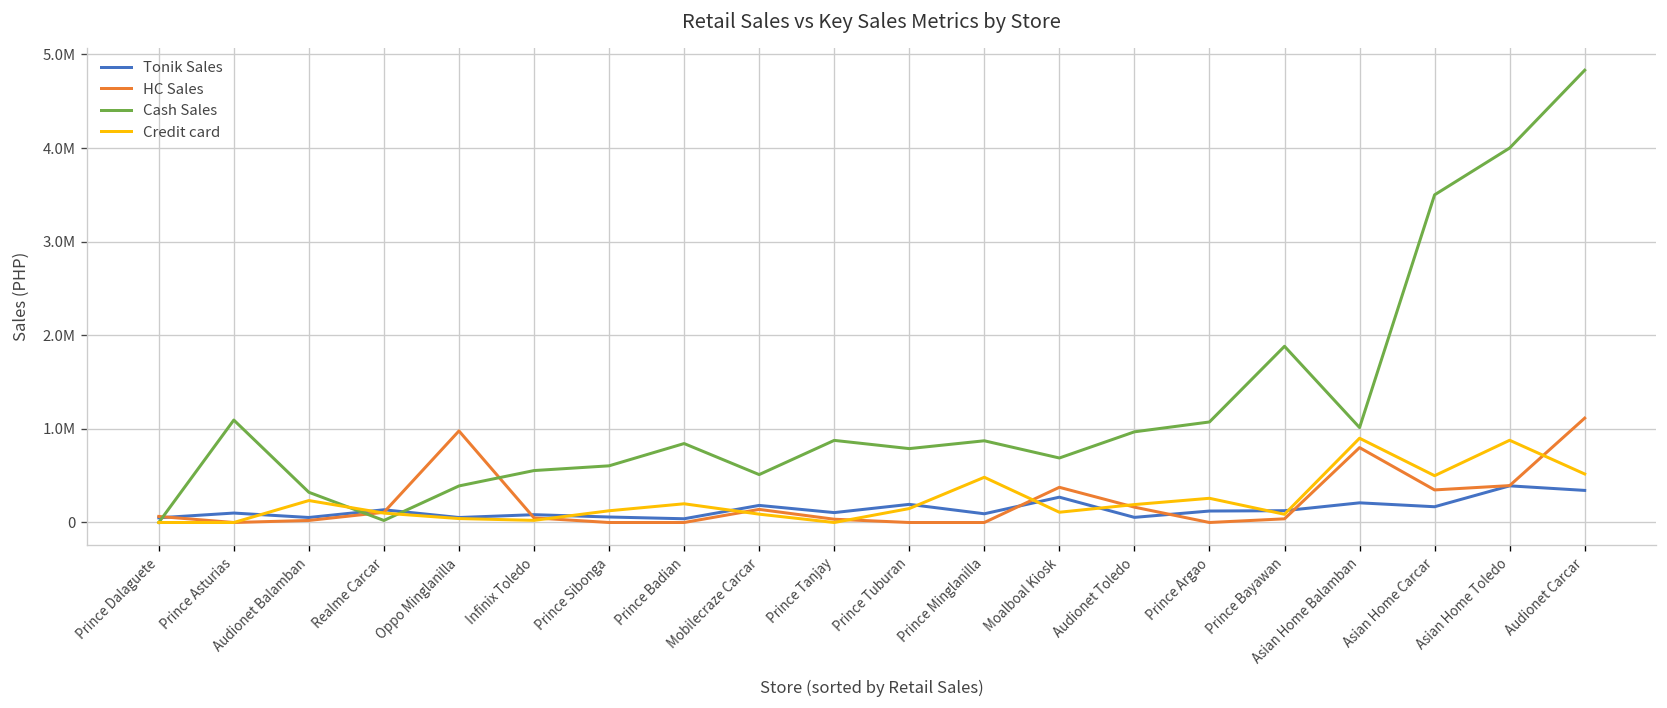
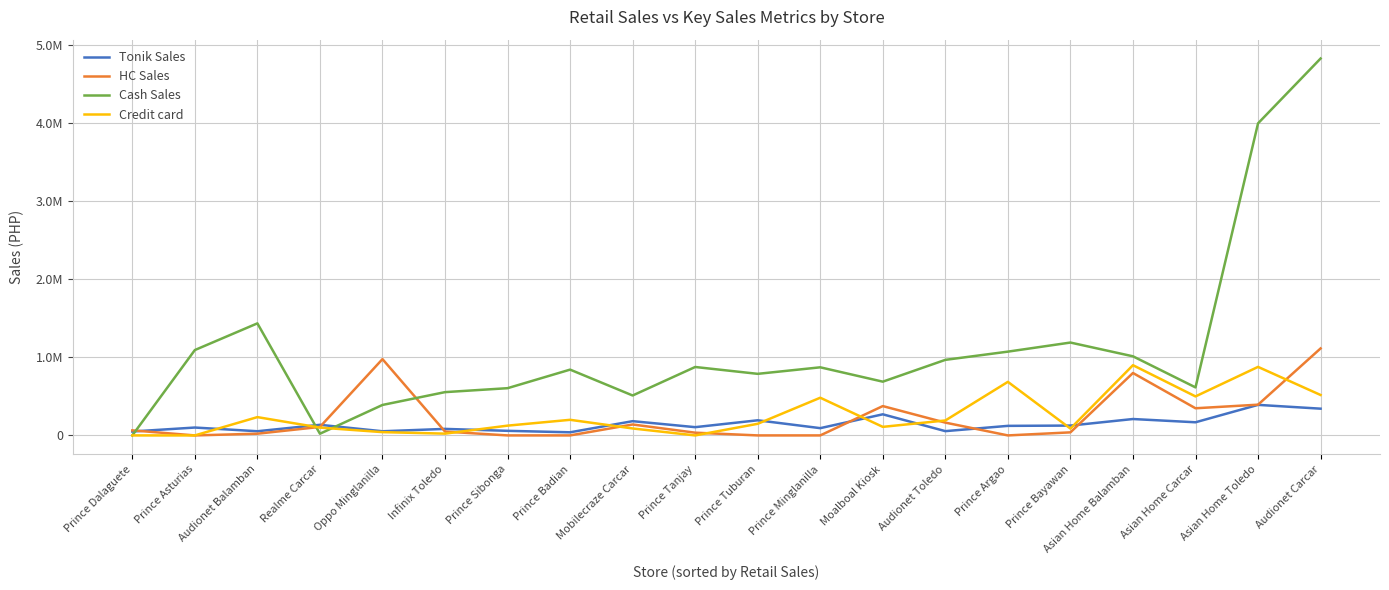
Cash Sales, Audionet Balamban: 300000 -> 1400000
Credit card, Prince Argao: 300000 -> 700000
Cash Sales, Prince Bayawan: 1900000 -> 1200000
Cash Sales, Asian Home Carcar: 3500000 -> 600000
